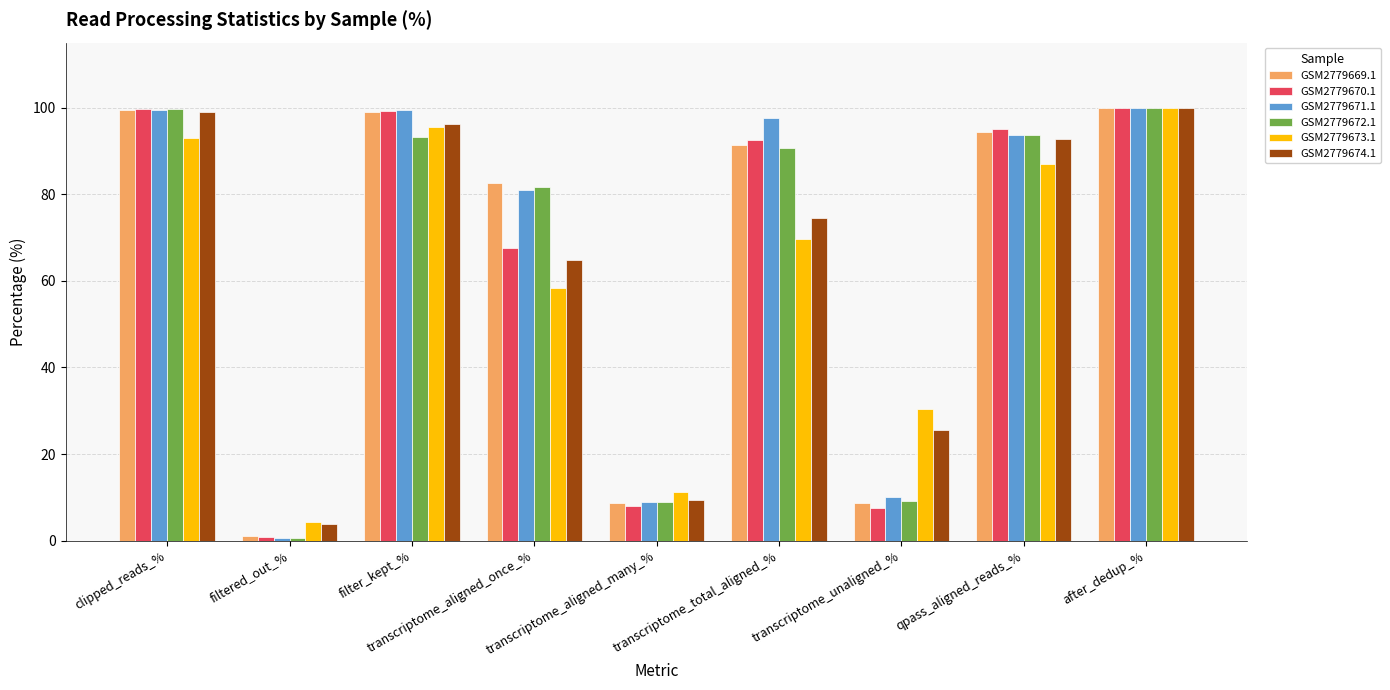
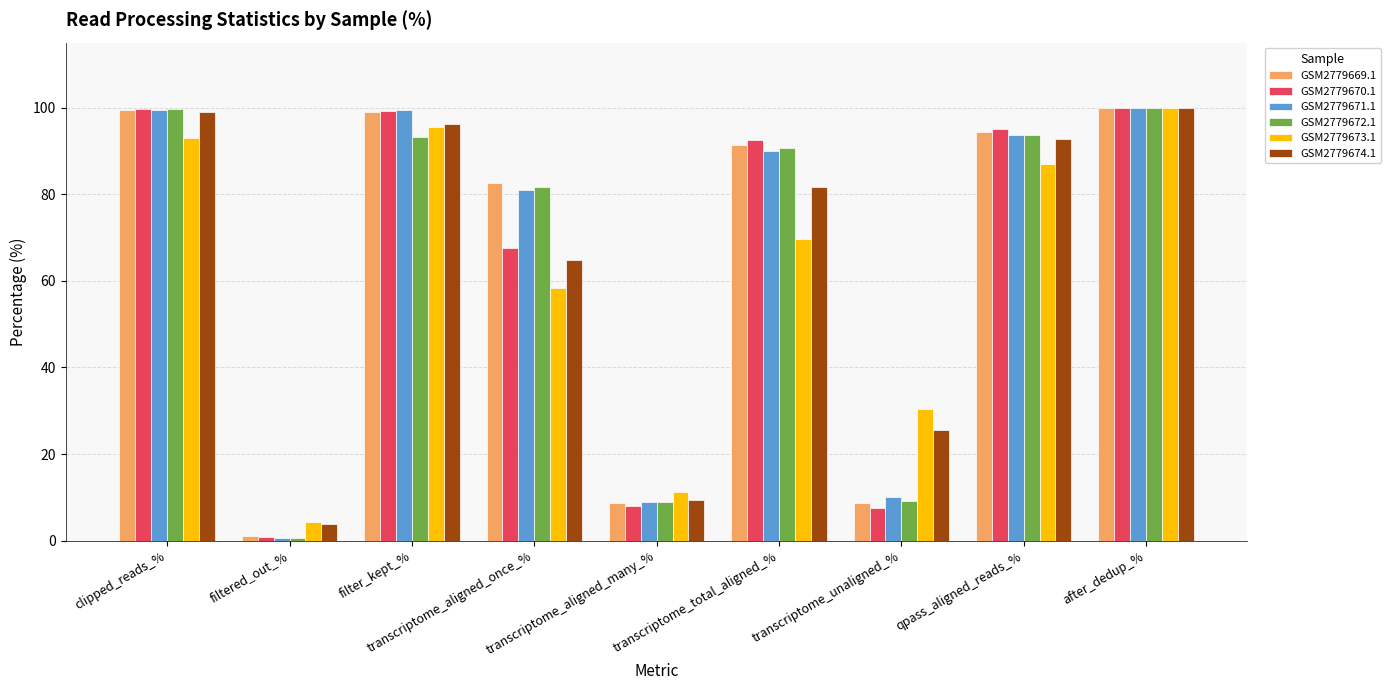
GSM2779671.1, transcriptome_total_aligned_%: 98 -> 90
GSM2779674.1, transcriptome_total_aligned_%: 74 -> 82
